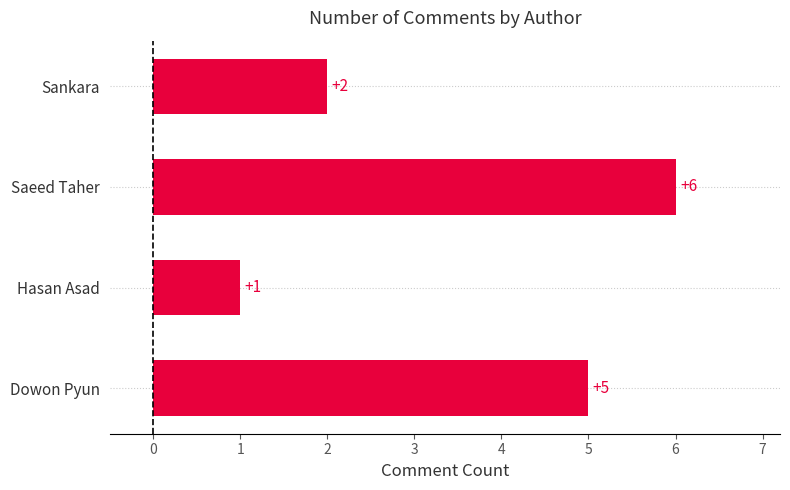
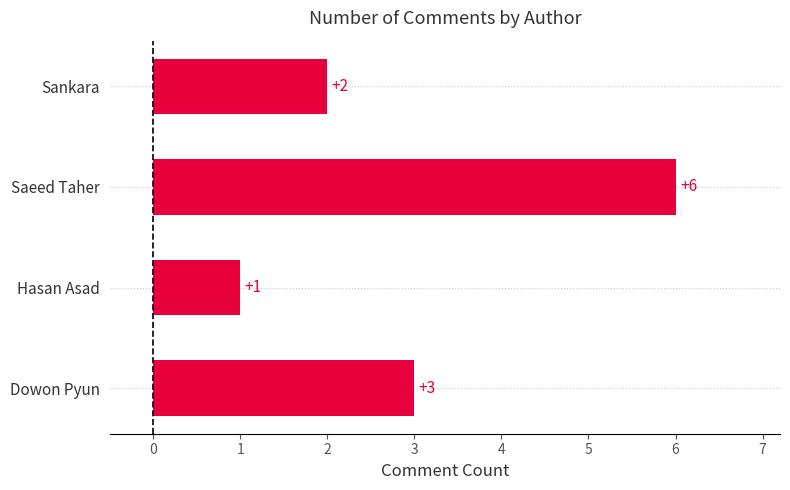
Dowon Pyun: +5 -> +3
